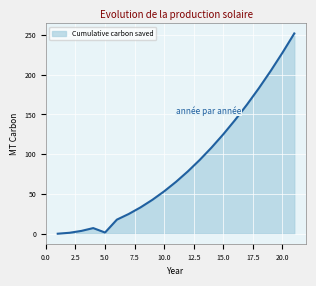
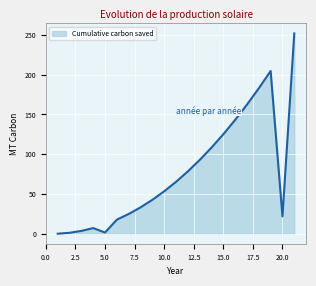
20.0: 230 -> 20
